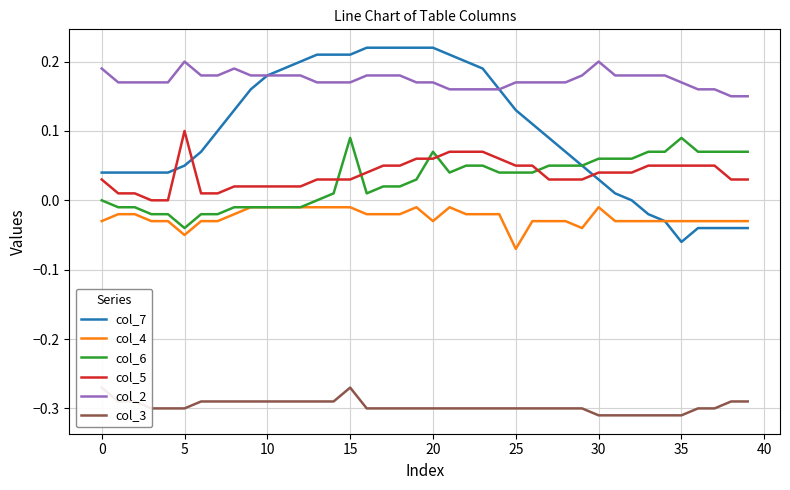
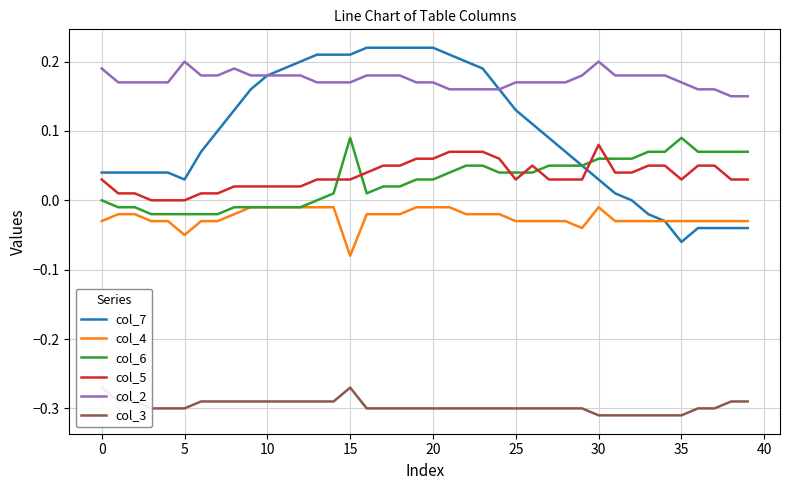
col_7, 5: 0.05 -> 0.03
col_6, 5: -0.04 -> -0.02
col_5, 5: 0.1 -> 0.0
col_4, 15: -0.01 -> -0.08
col_4, 20: -0.03 -> -0.01
col_6, 20: 0.07 -> 0.03
col_4, 25: -0.07 -> -0.03
col_5, 25: 0.05 -> 0.03
col_5, 30: 0.04 -> 0.08
col_5, 35: 0.05 -> 0.03
